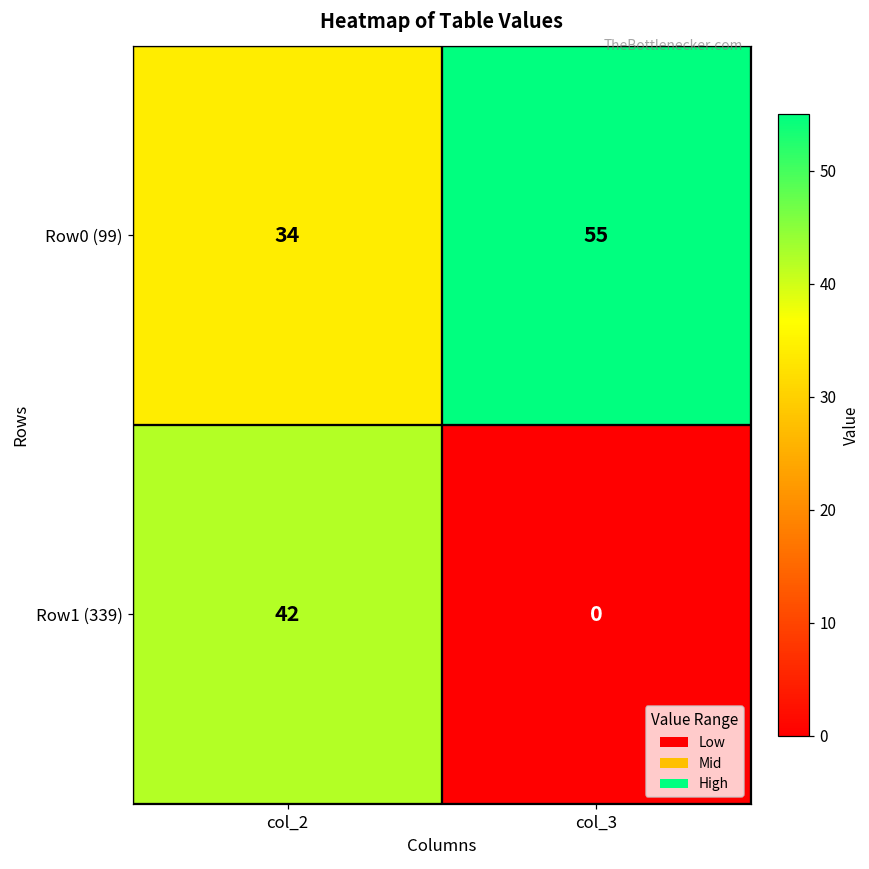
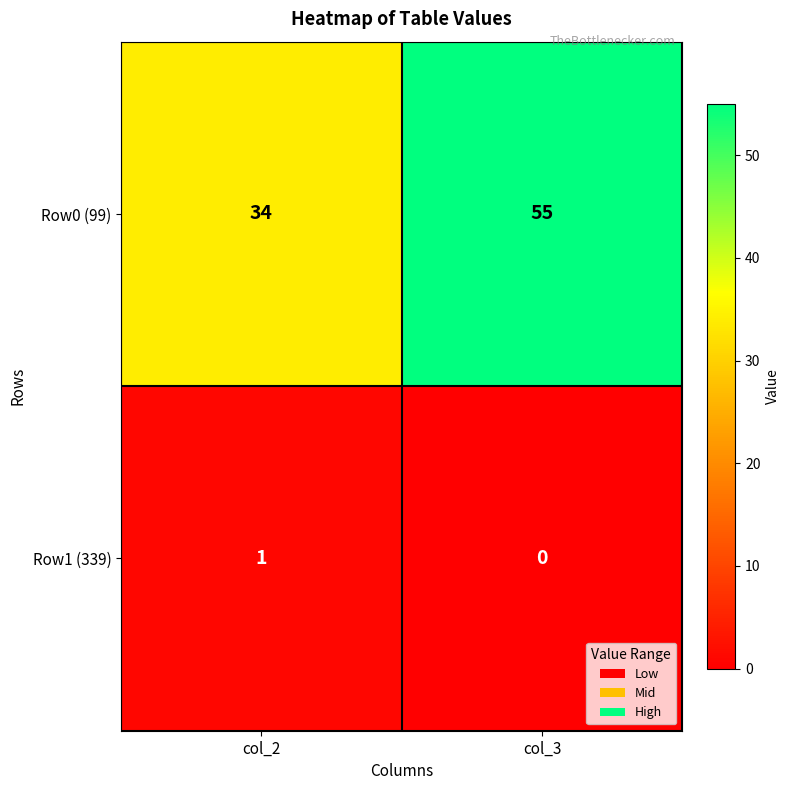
Row1 (339), col_2: 42 -> 1
